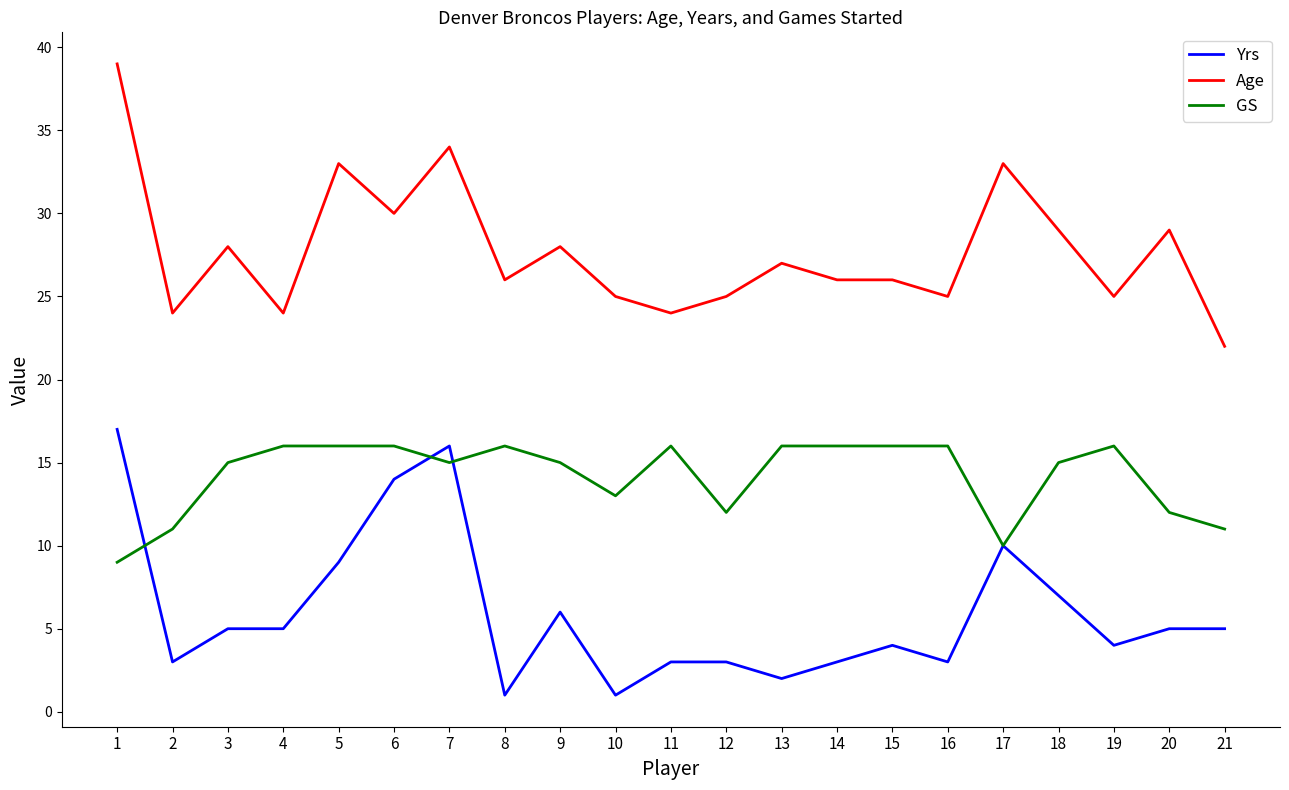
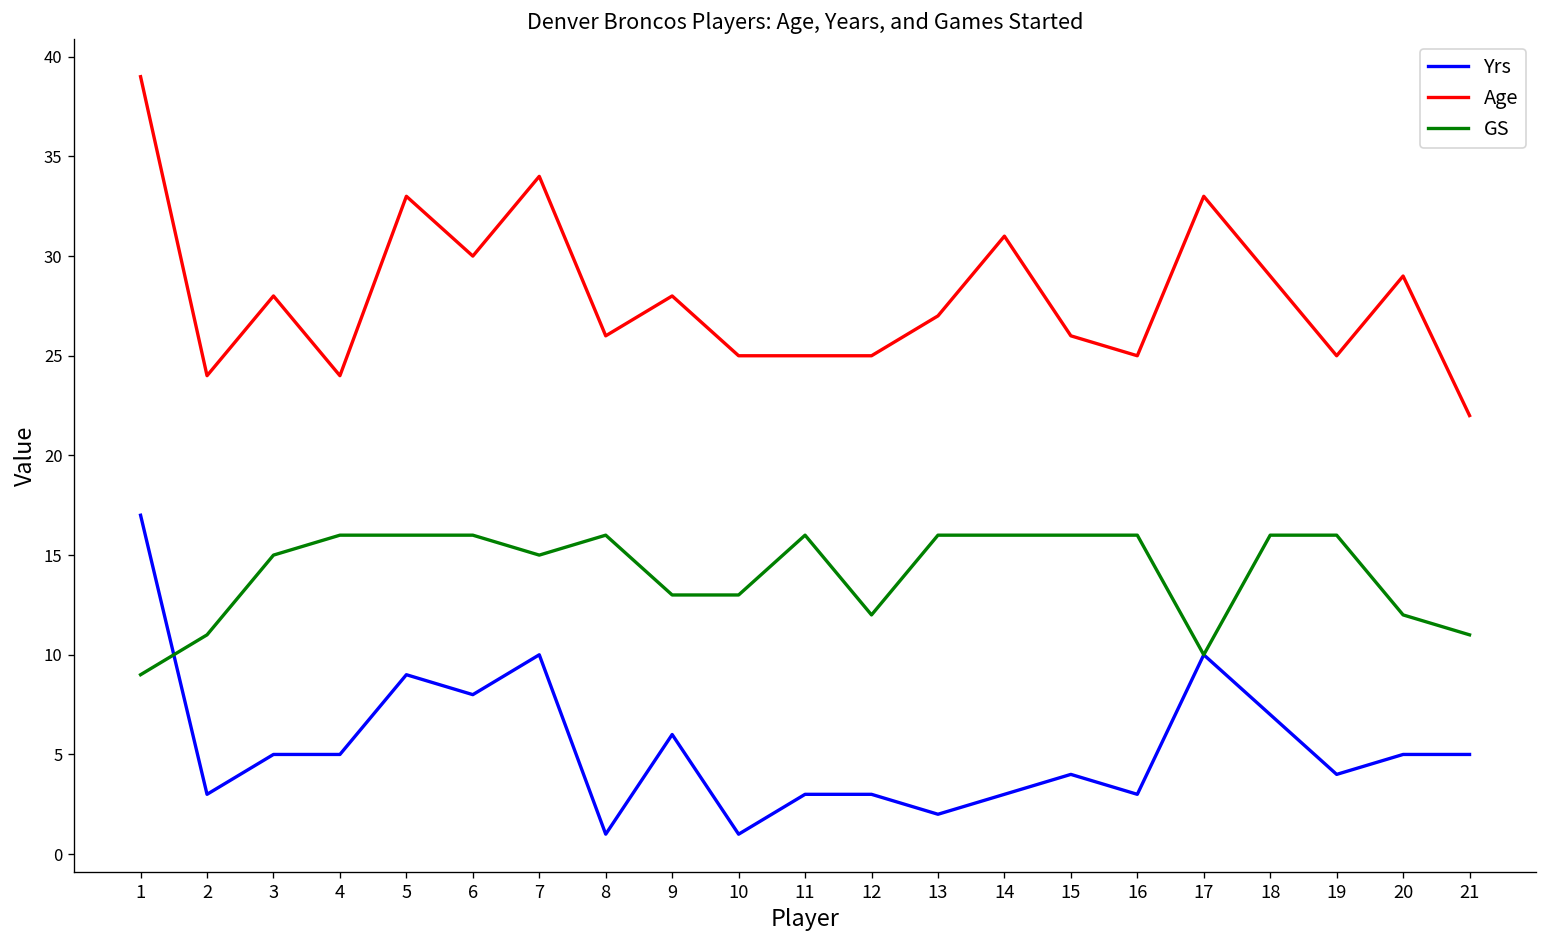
Yrs, 6: 14 -> 8
Yrs, 7: 16 -> 10
GS, 9: 15 -> 13
Age, 11: 24 -> 25
Age, 14: 26 -> 31
GS, 18: 15 -> 16
